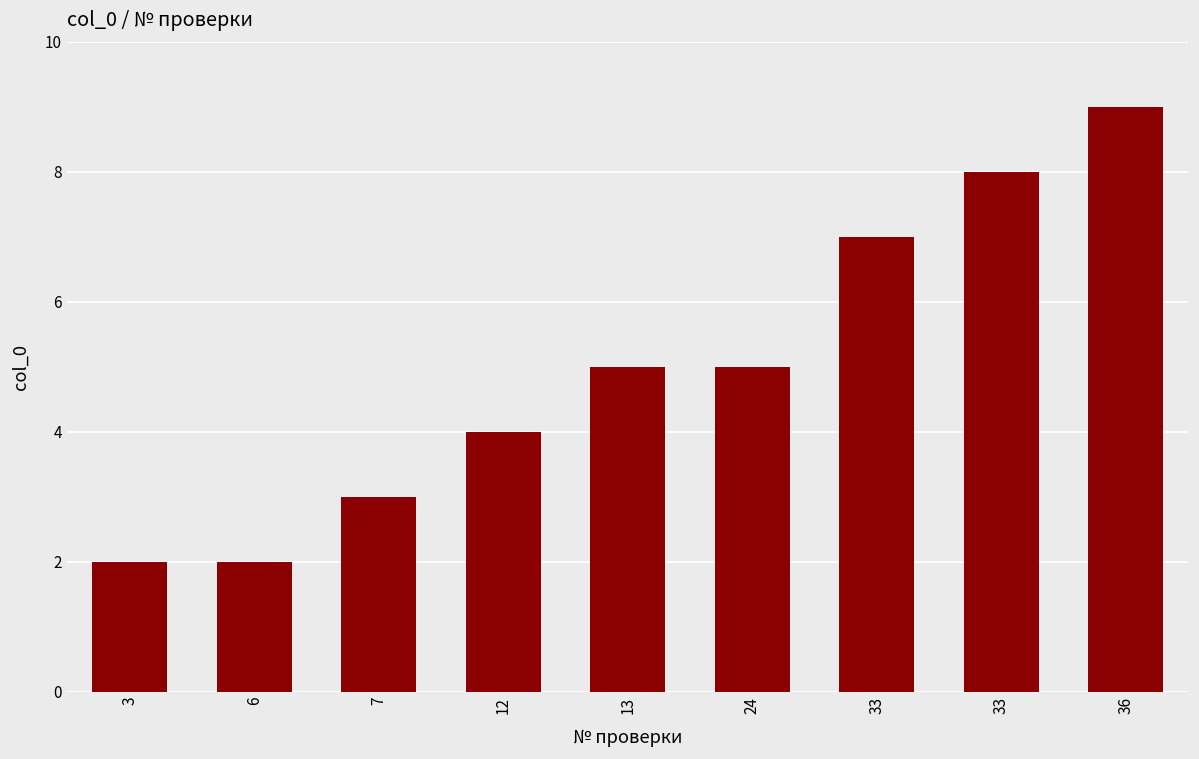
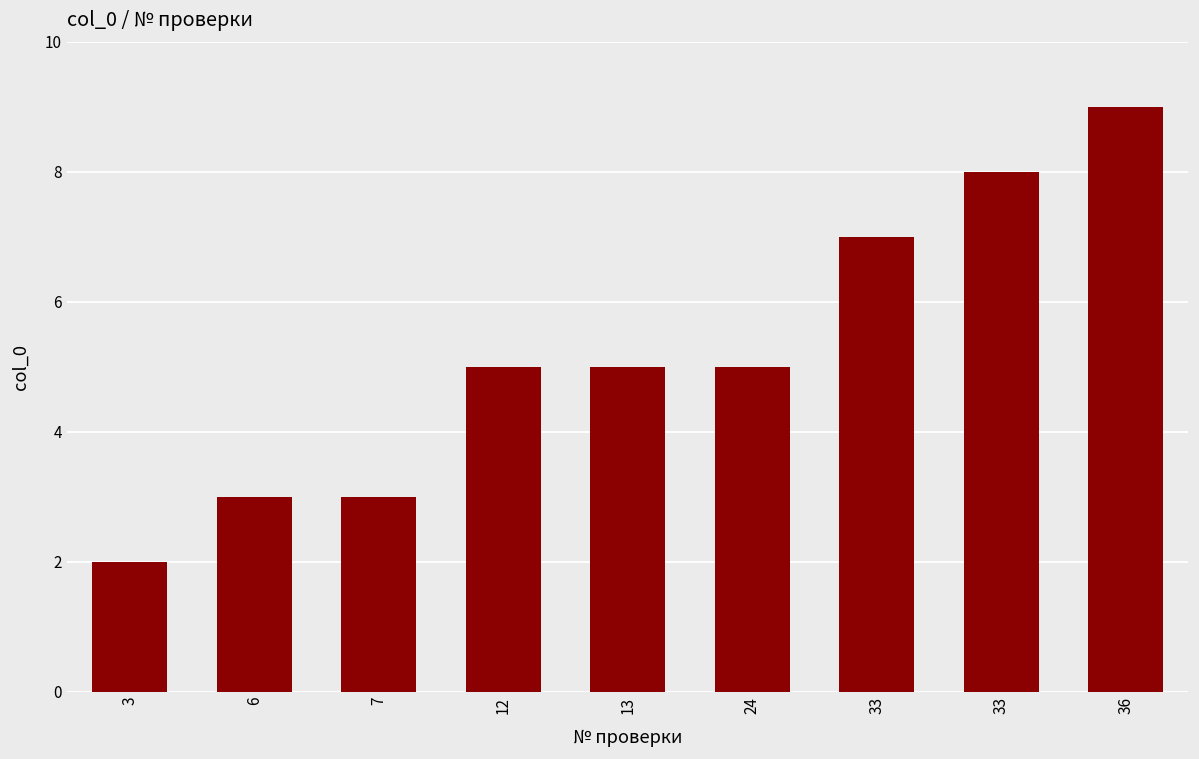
6: 2 -> 3
12: 4 -> 5
